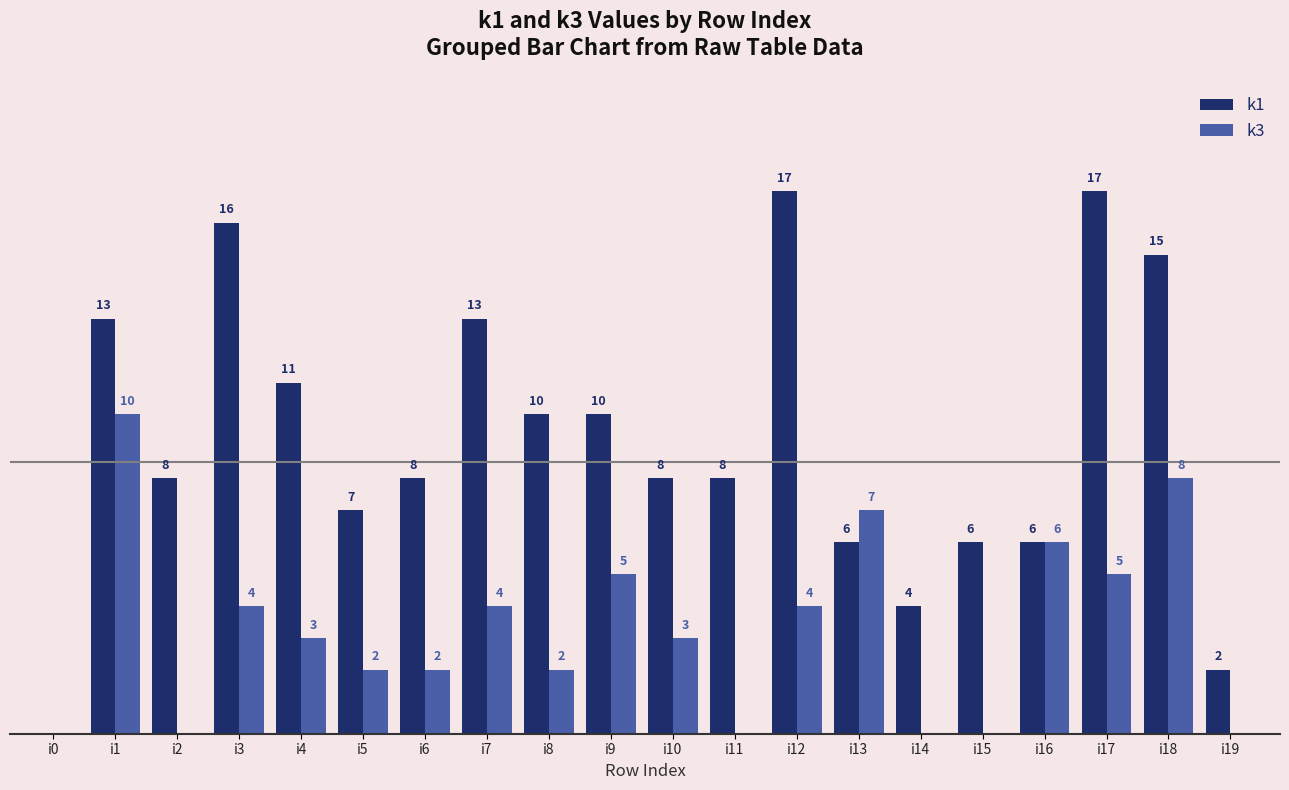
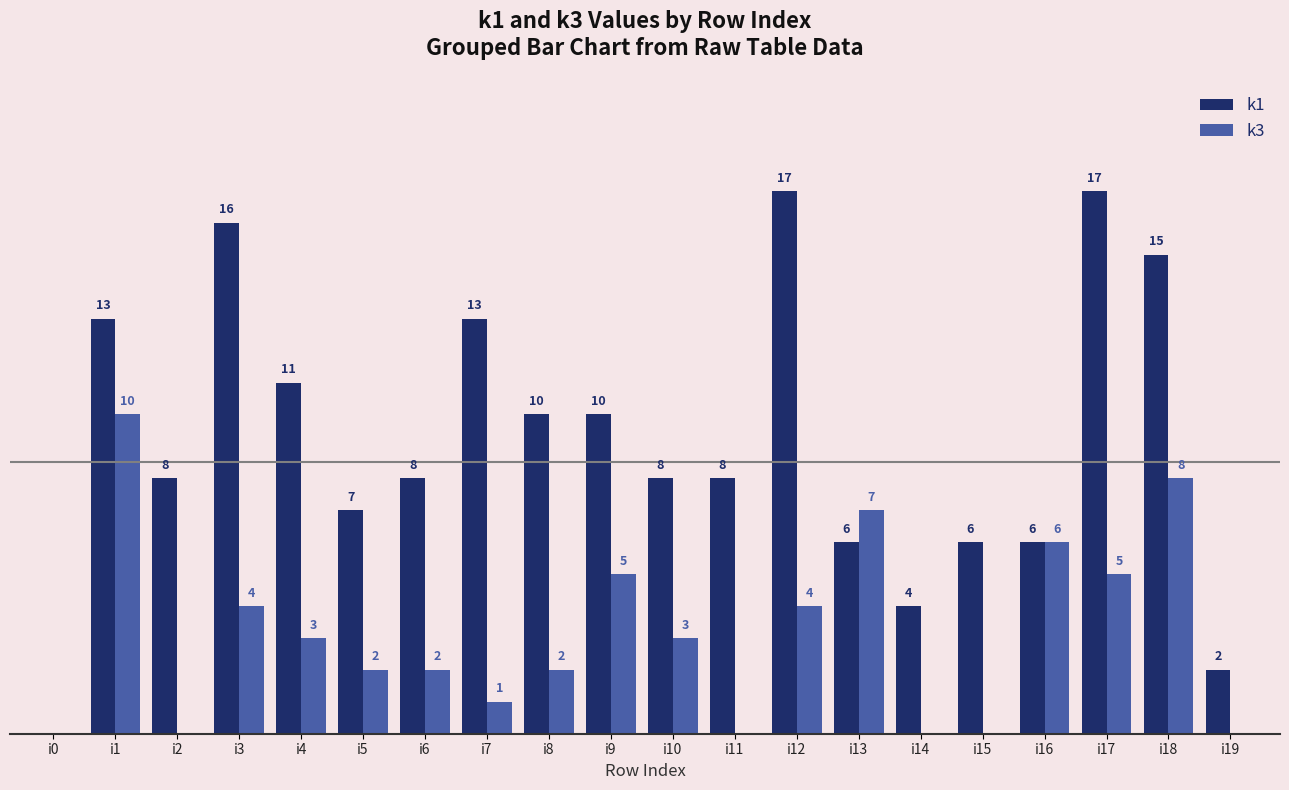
k3, i7: 4 -> 1
